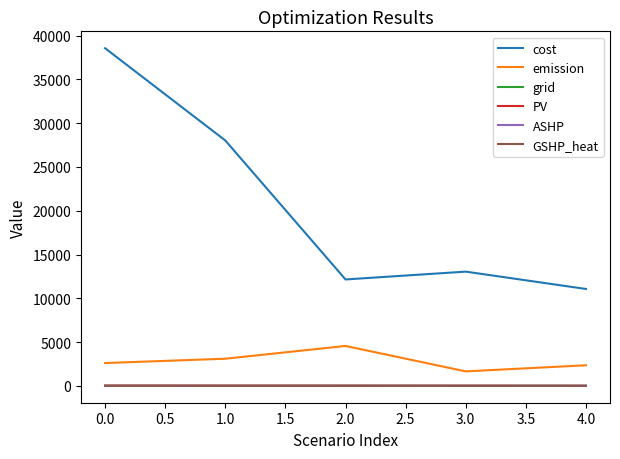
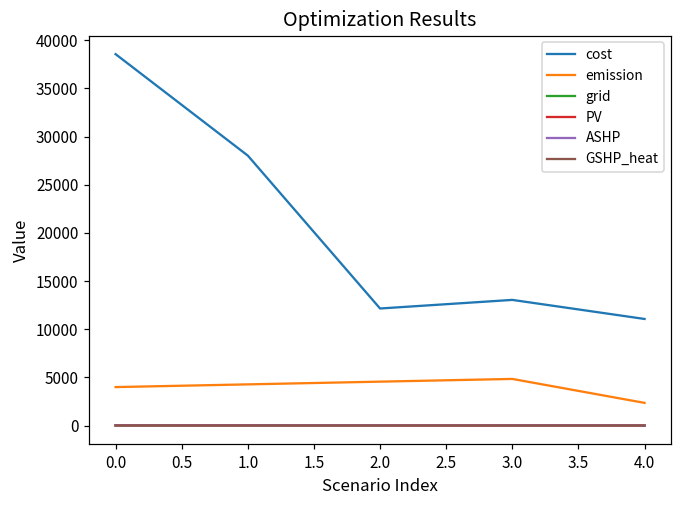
emission, 0.0: 3000 -> 4000
emission, 1.0: 3000 -> 4000
emission, 3.0: 2000 -> 5000
